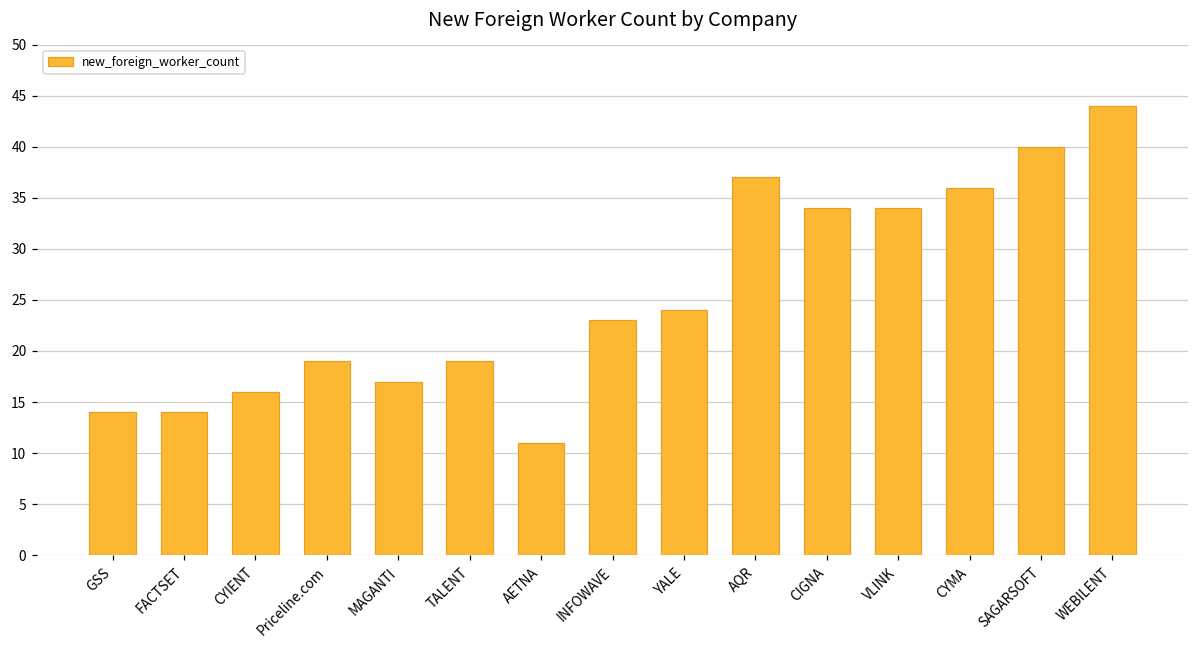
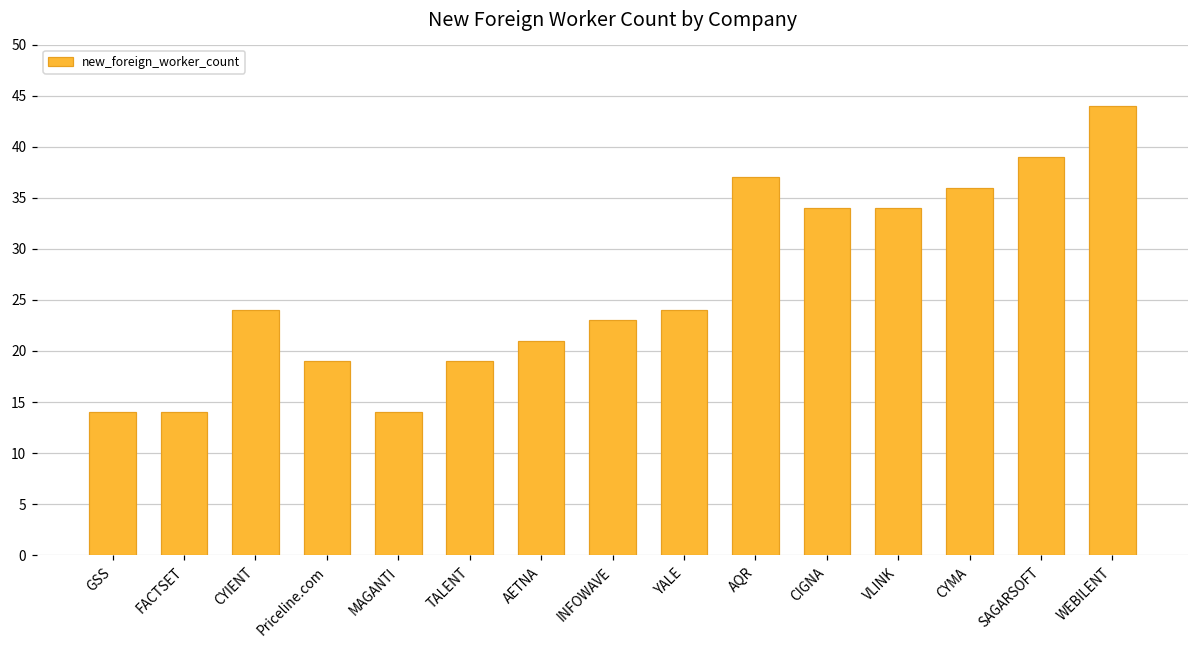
CYIENT: 16 -> 24
MAGANTI: 17 -> 14
AETNA: 11 -> 21
SAGARSOFT: 40 -> 39
